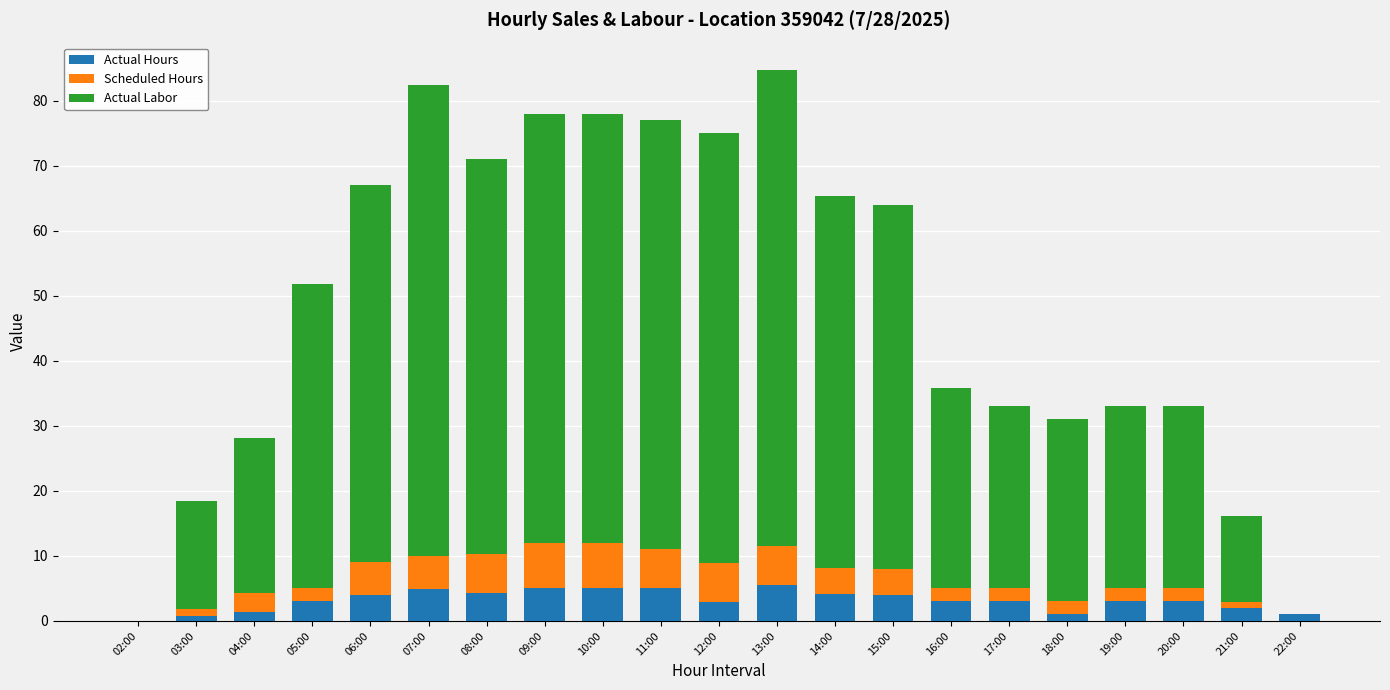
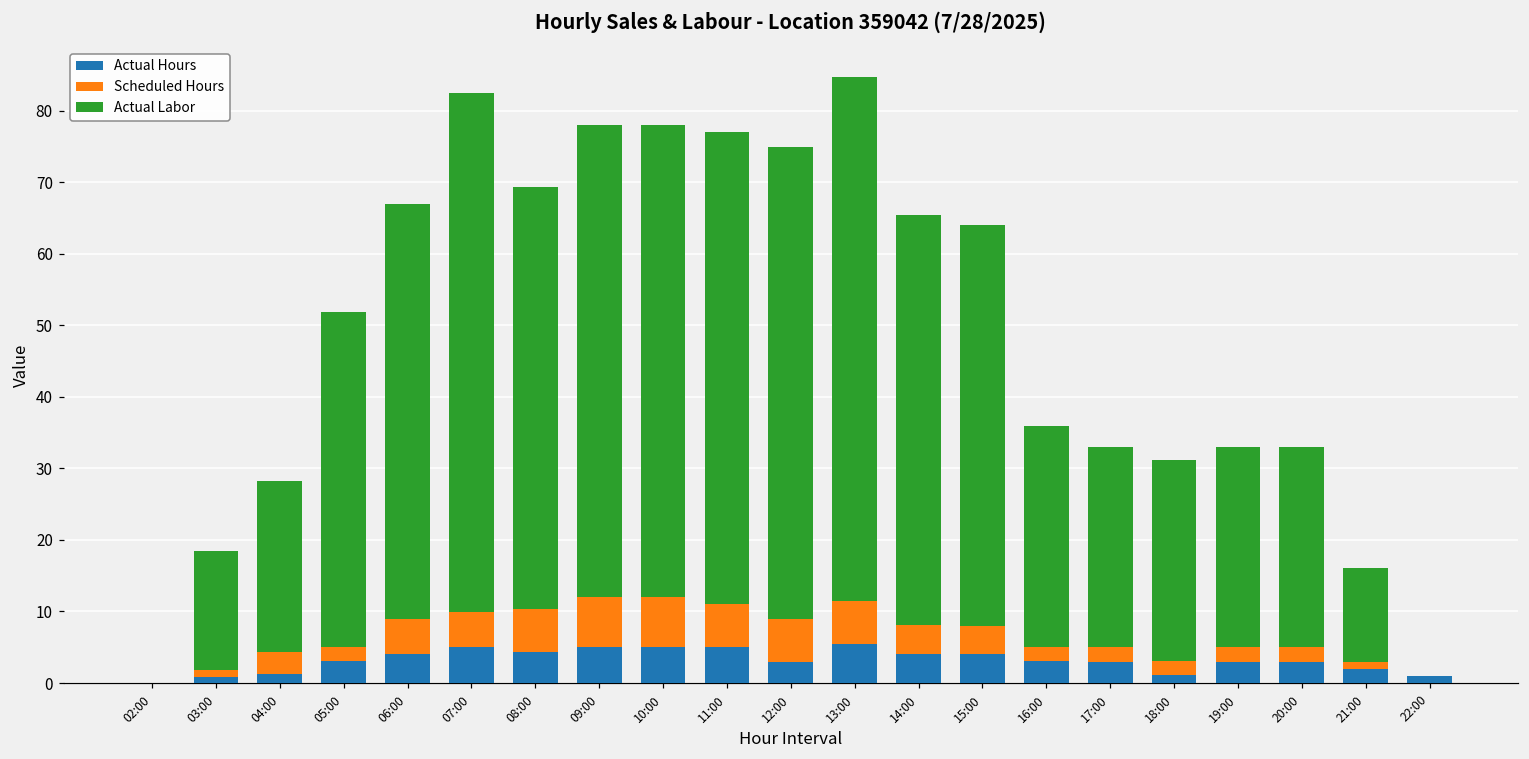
Actual Labor, 08:00: 61 -> 59
